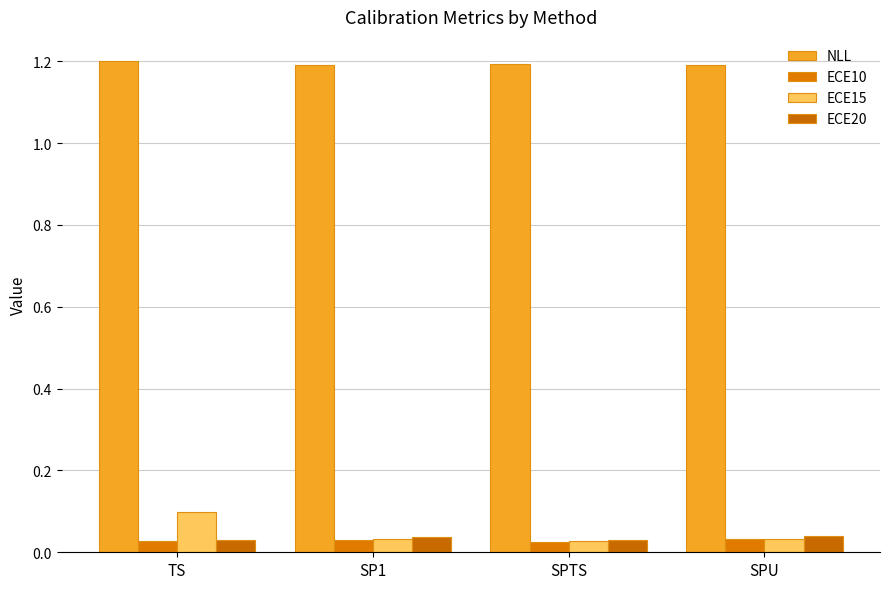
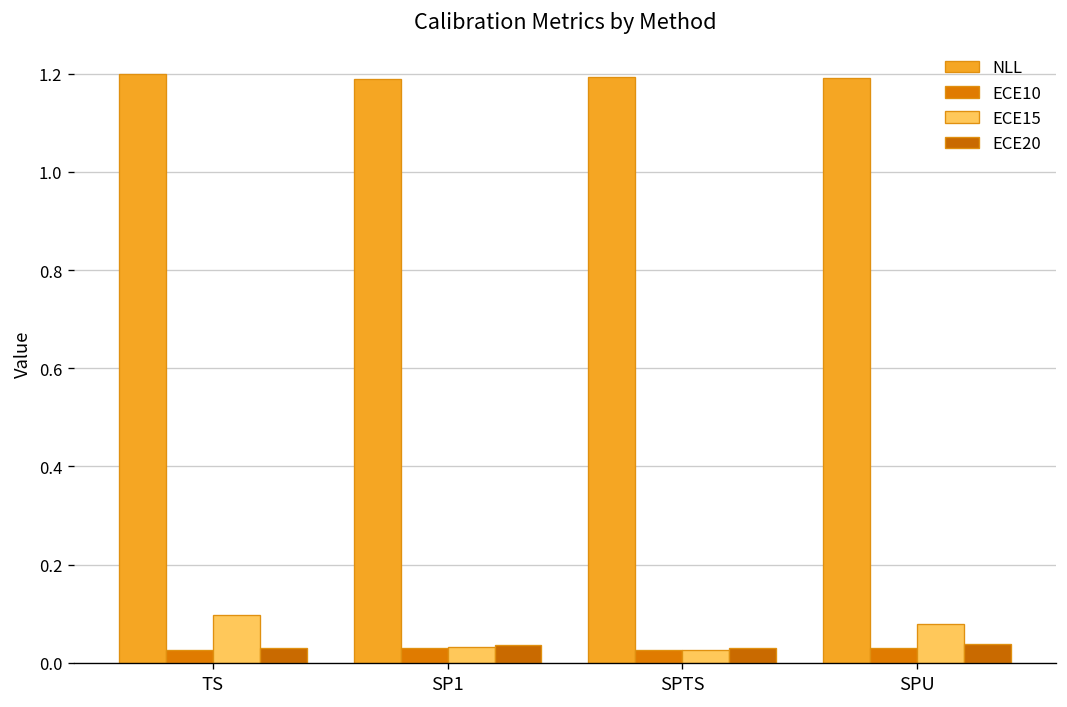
ECE15, SPU: 0.03 -> 0.08
